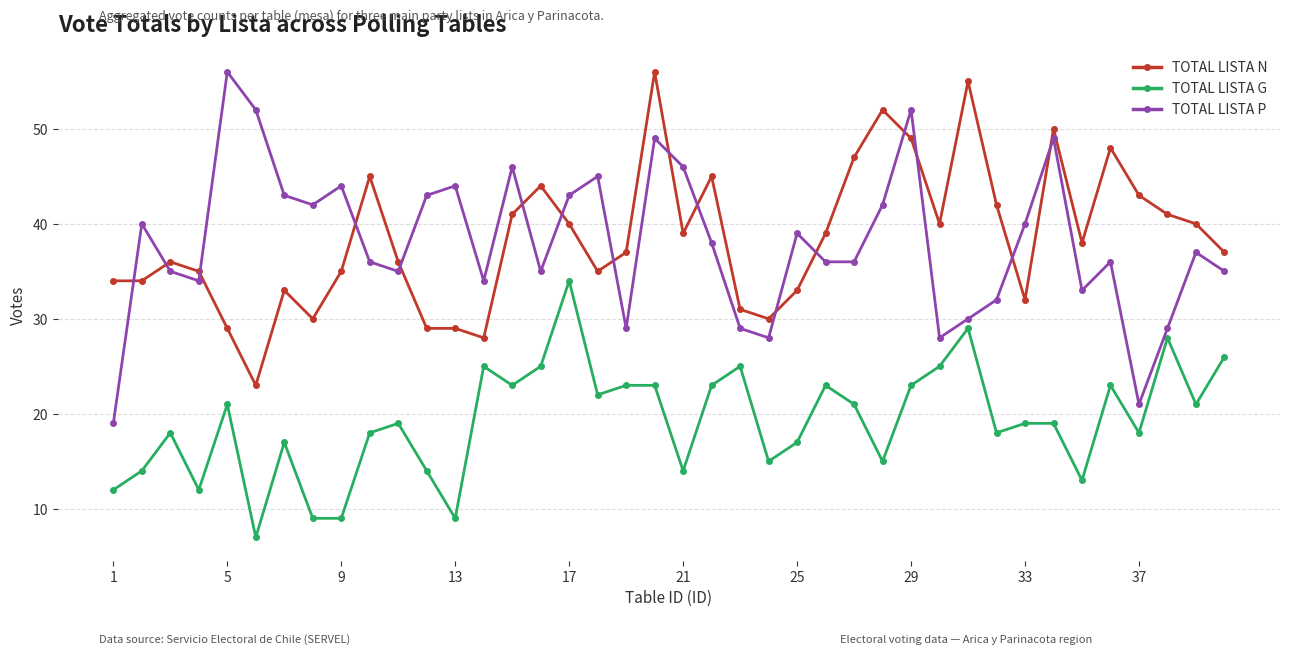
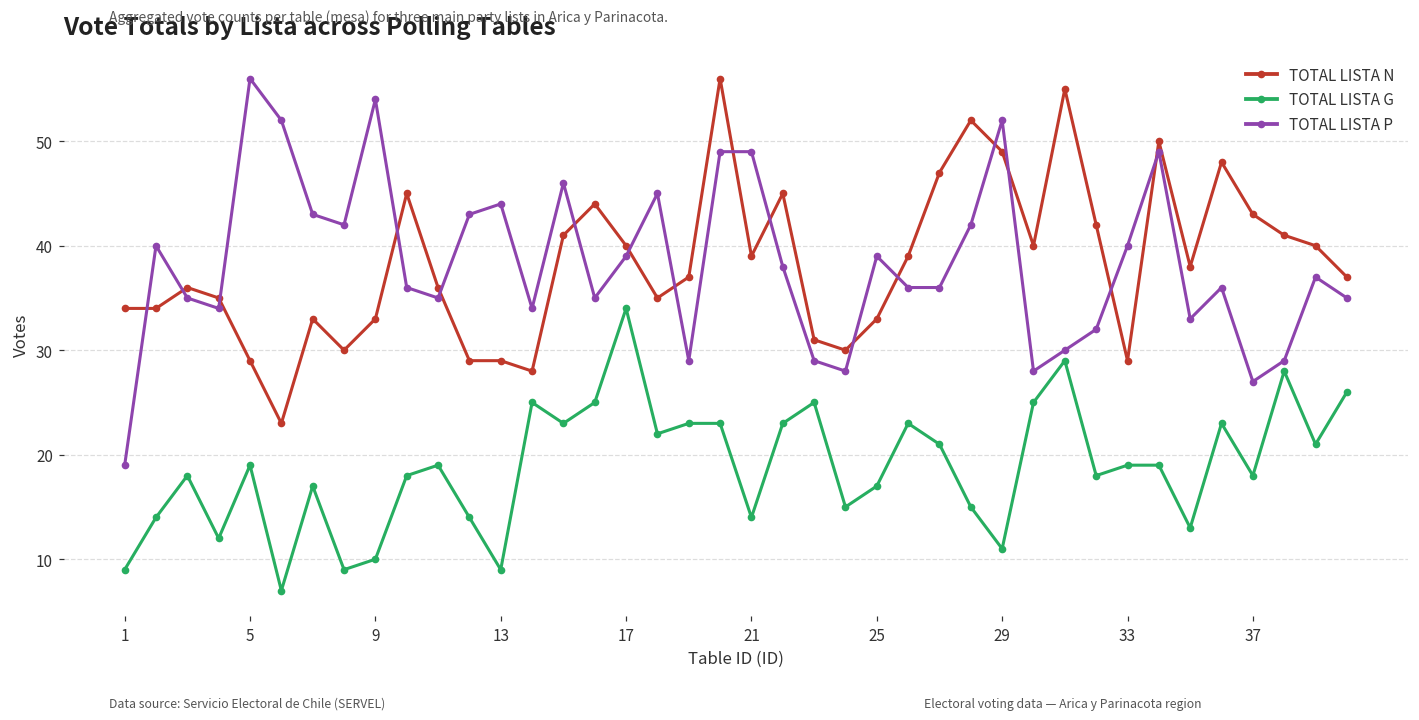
TOTAL LISTA G, 1: 12 -> 9
TOTAL LISTA G, 5: 21 -> 19
TOTAL LISTA N, 9: 35 -> 33
TOTAL LISTA G, 9: 9 -> 10
TOTAL LISTA P, 9: 44 -> 54
TOTAL LISTA P, 17: 43 -> 39
TOTAL LISTA P, 21: 46 -> 49
TOTAL LISTA G, 29: 23 -> 11
TOTAL LISTA N, 33: 32 -> 29
TOTAL LISTA P, 37: 21 -> 27
